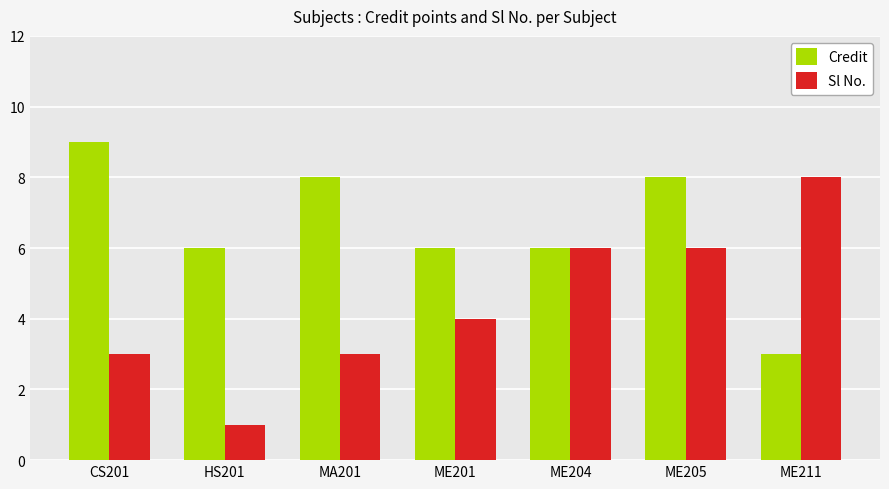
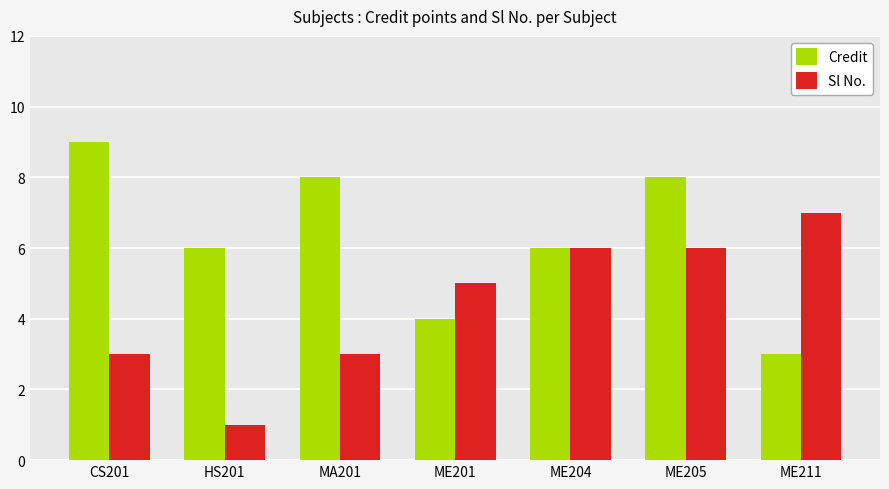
Credit, ME201: 6 -> 4
Sl No., ME201: 4 -> 5
Sl No., ME211: 8 -> 7
